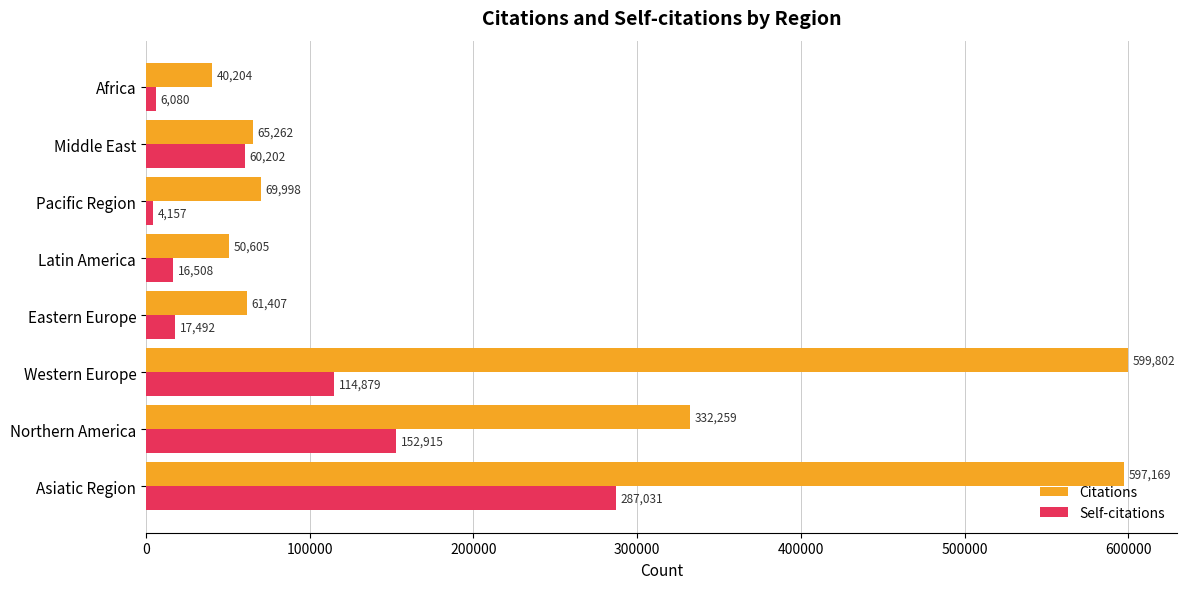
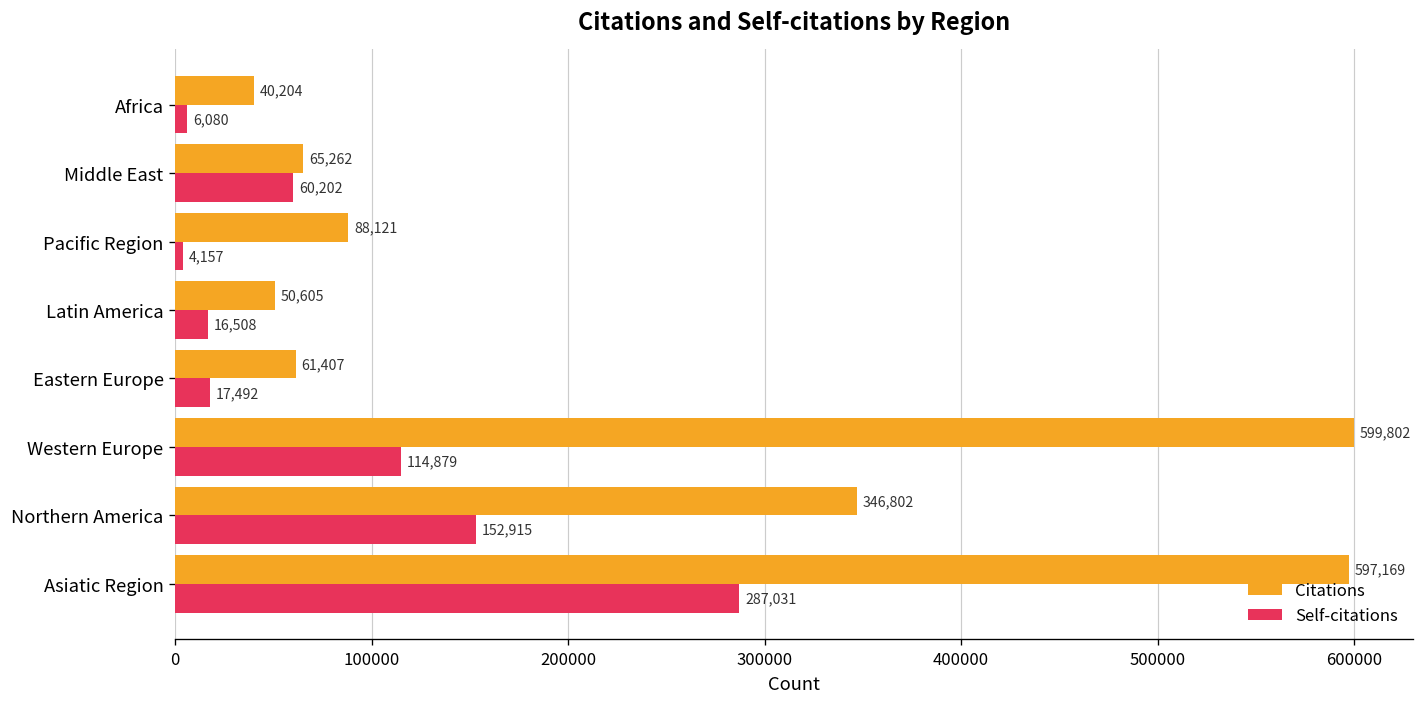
Citations, Pacific Region: 69,998 -> 88,121
Citations, Northern America: 332,259 -> 346,802
